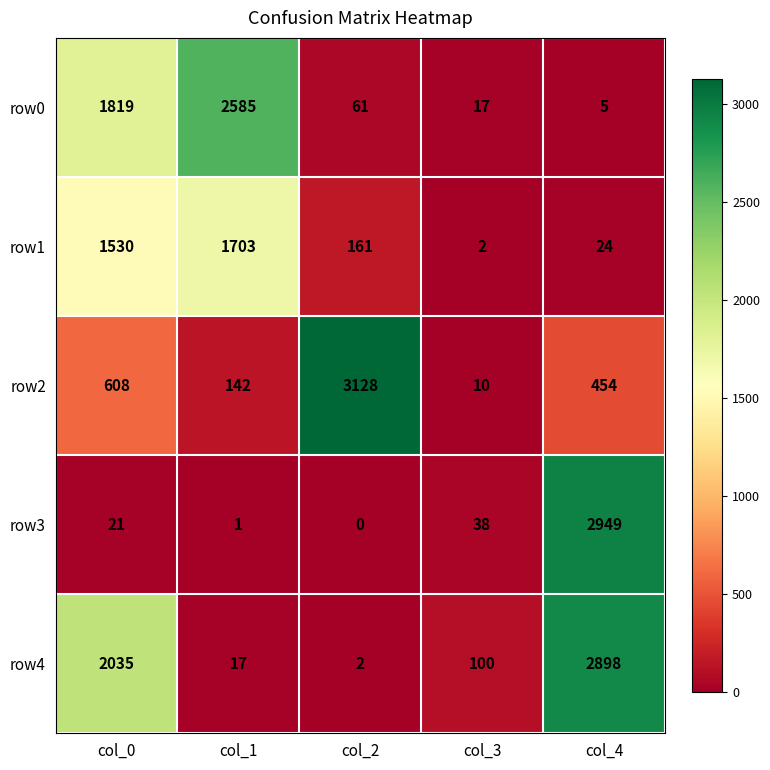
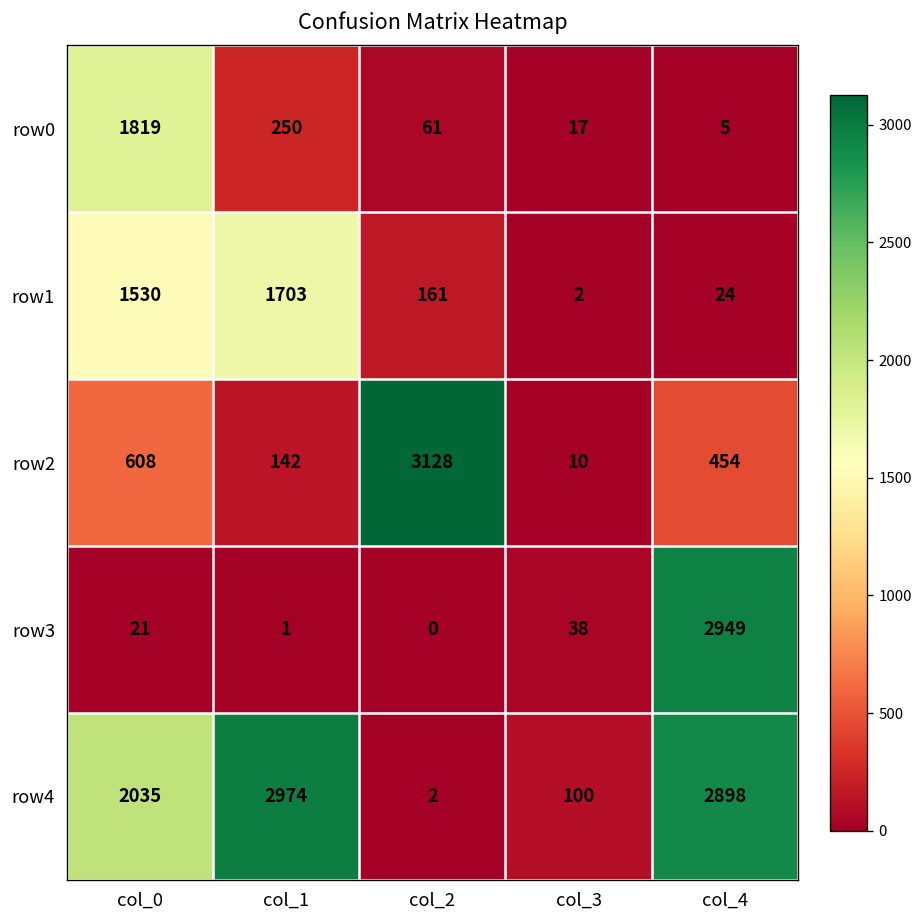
row0, col_1: 2585 -> 250
row4, col_1: 17 -> 2974
